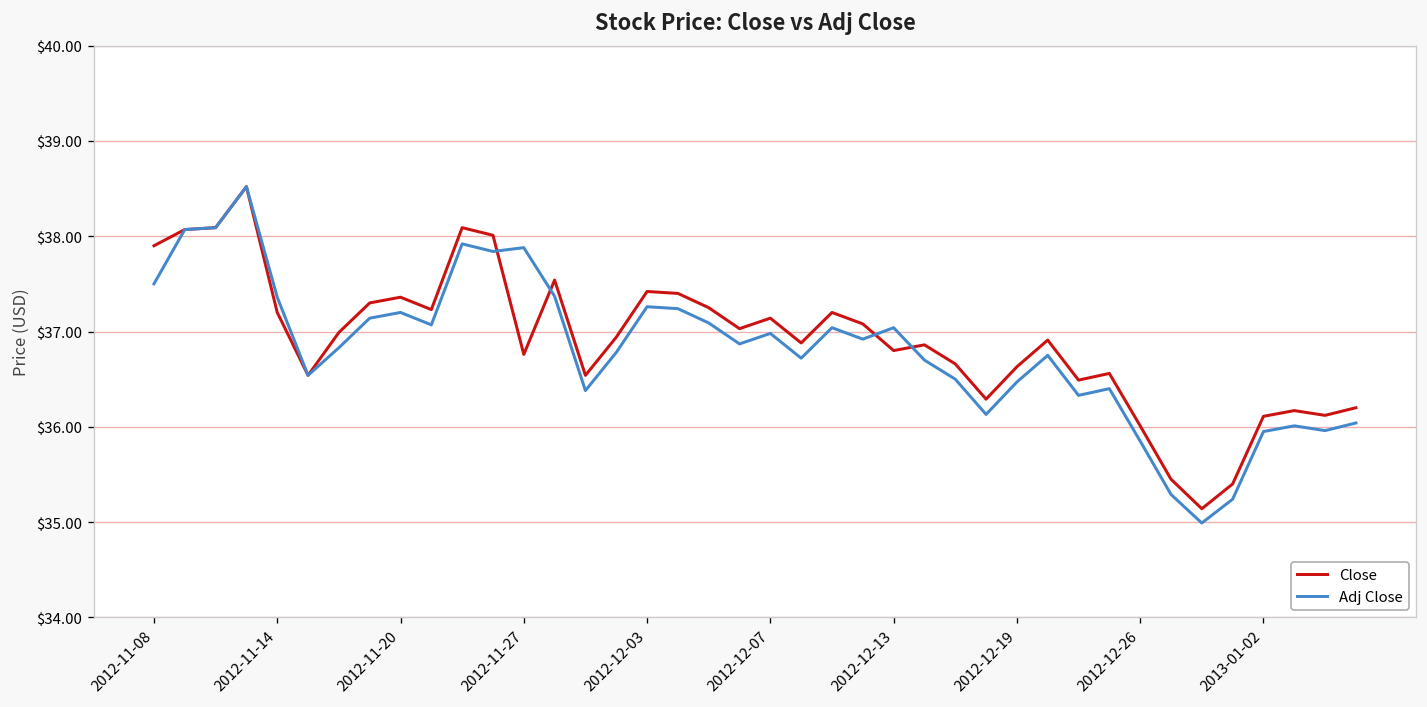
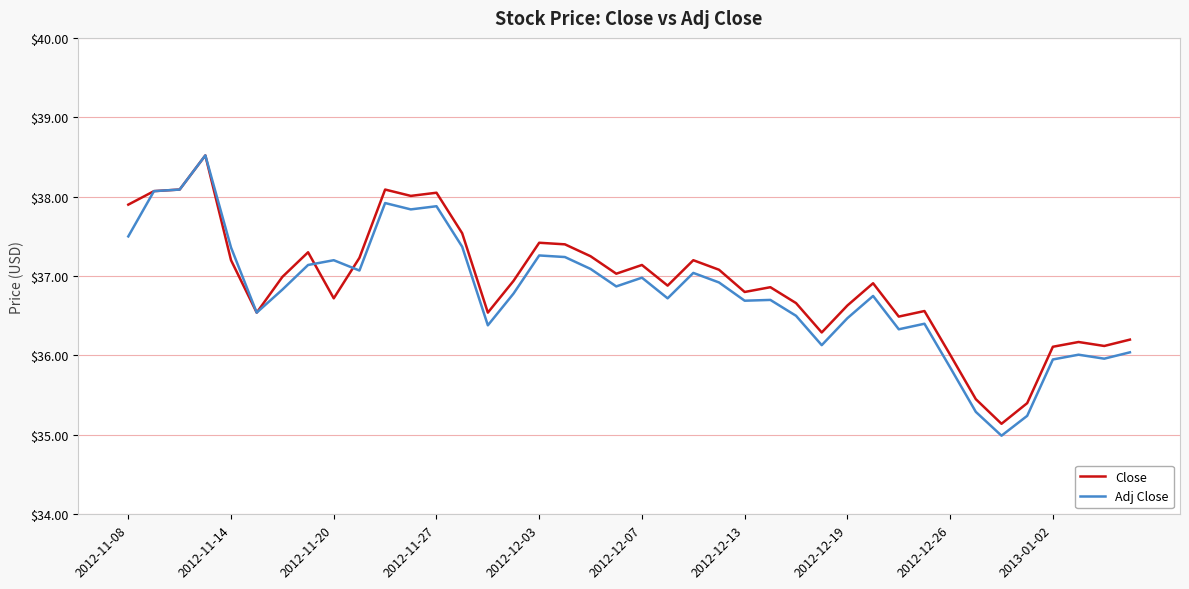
Close, 2012-11-20: $37.4 -> $36.7
Close, 2012-11-27: $36.8 -> $38.1
Adj Close, 2012-12-13: $37.0 -> $36.7
